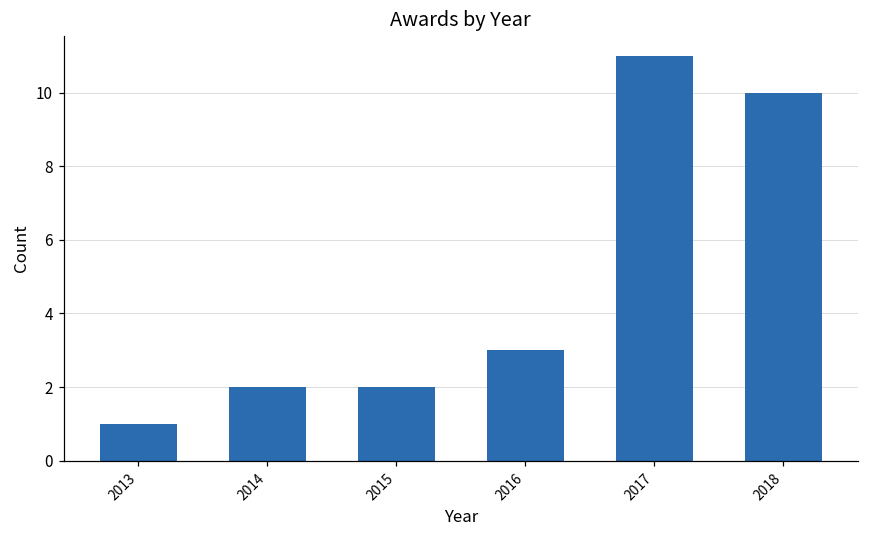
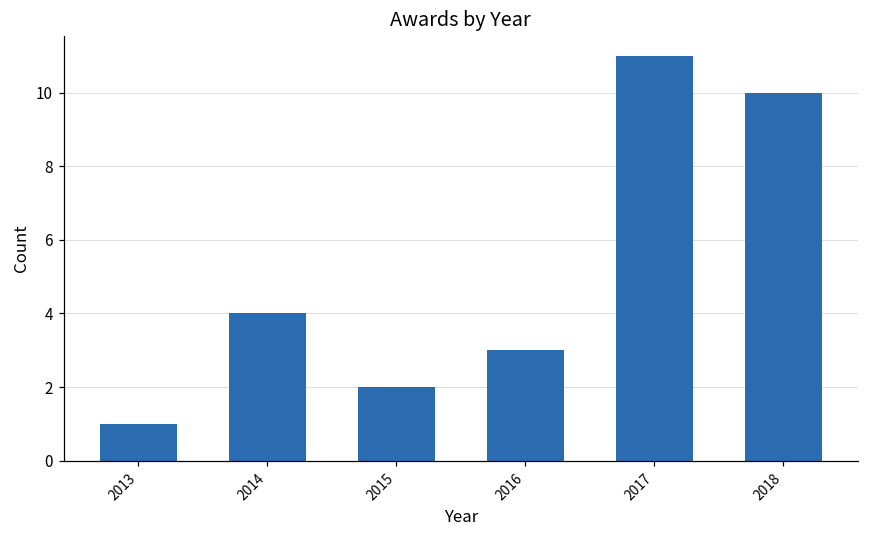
2014: 2 -> 4
